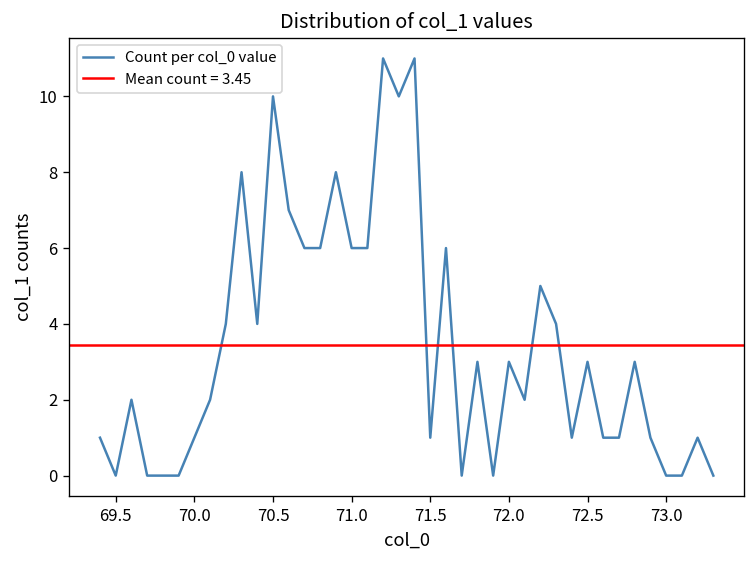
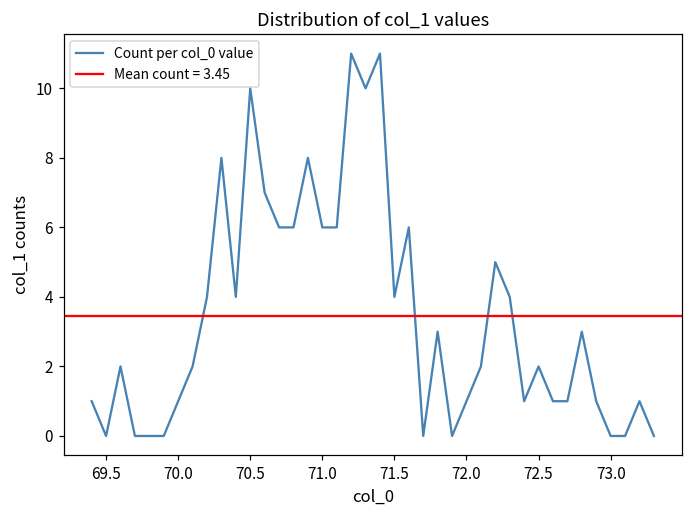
71.5: 1 -> 4
72.0: 3 -> 1
72.5: 3 -> 2
